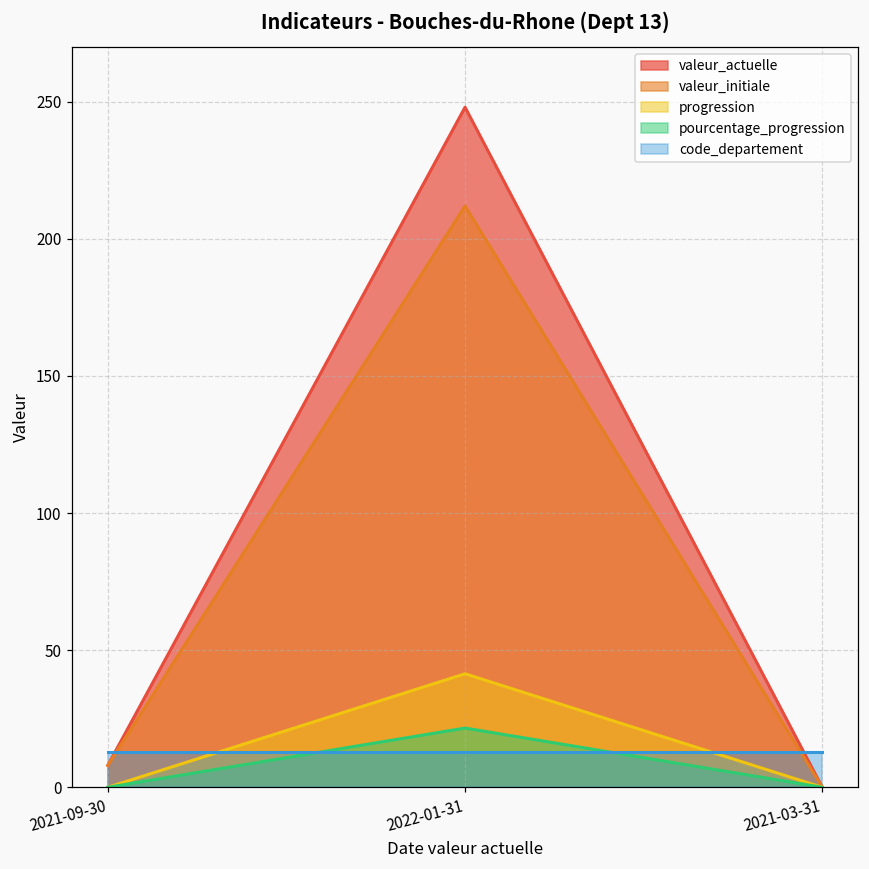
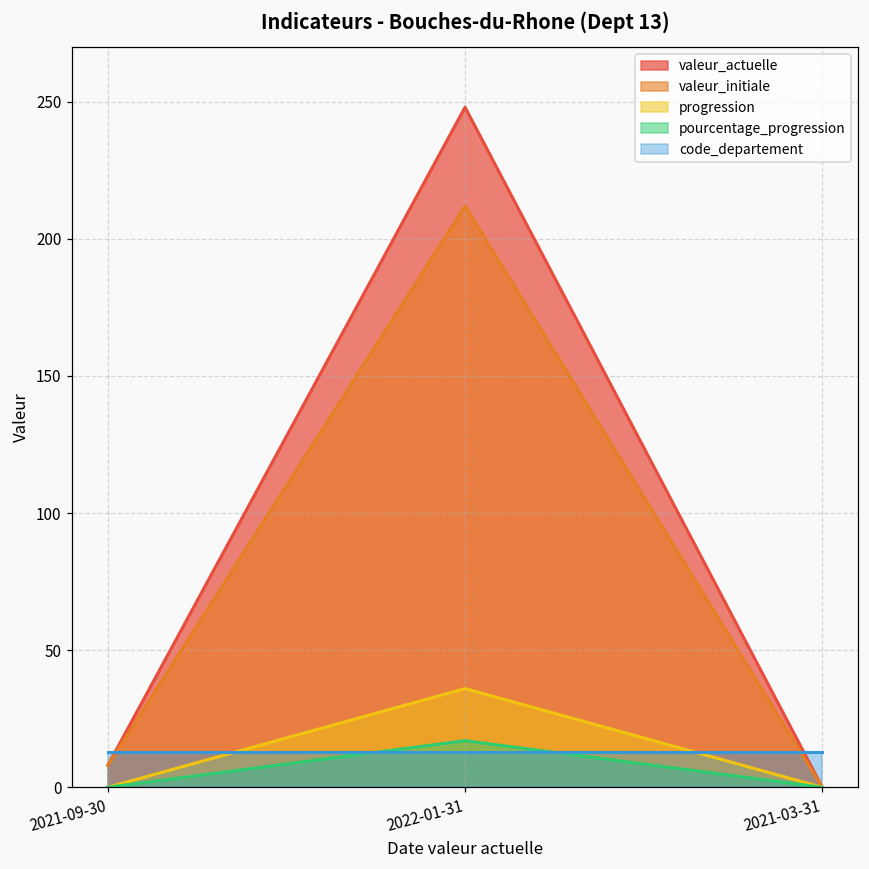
progression, 2022-01-31: 41 -> 36
pourcentage_progression, 2022-01-31: 22 -> 17
